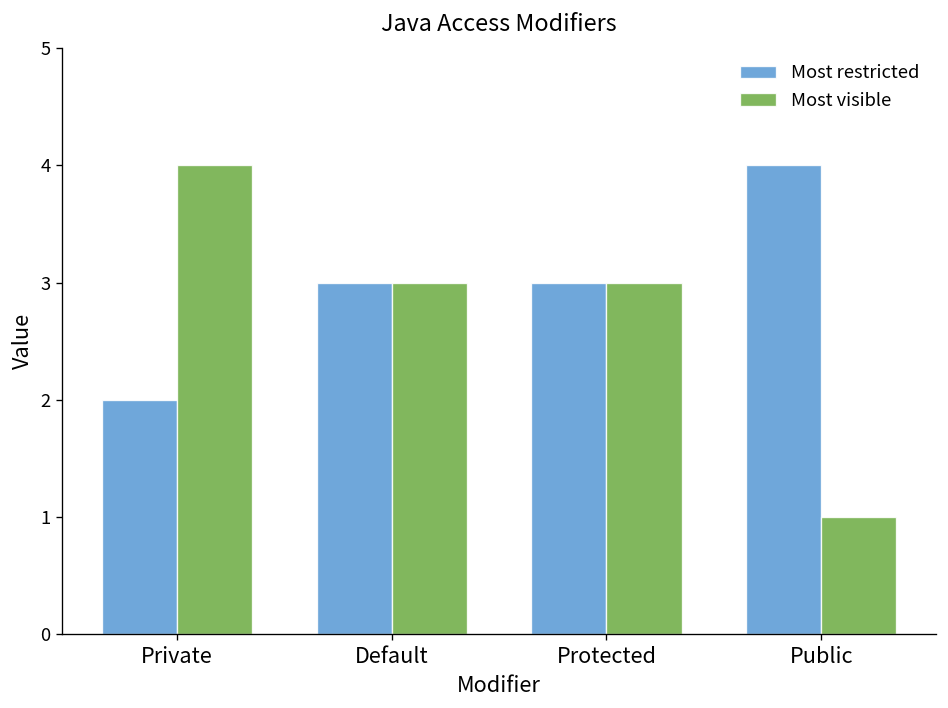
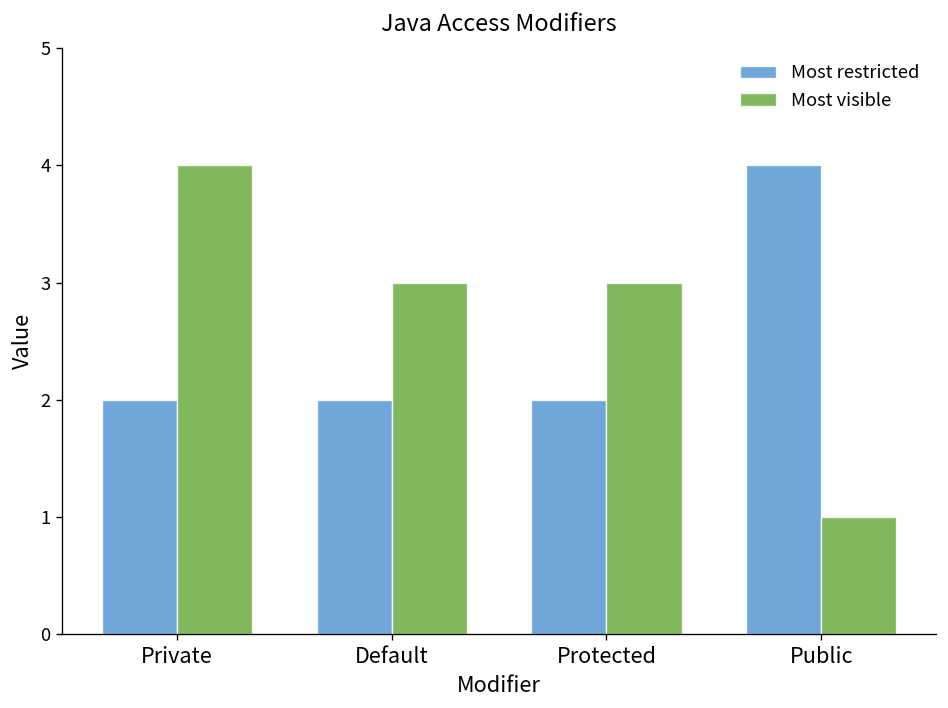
Most restricted, Default: 3 -> 2
Most restricted, Protected: 3 -> 2
